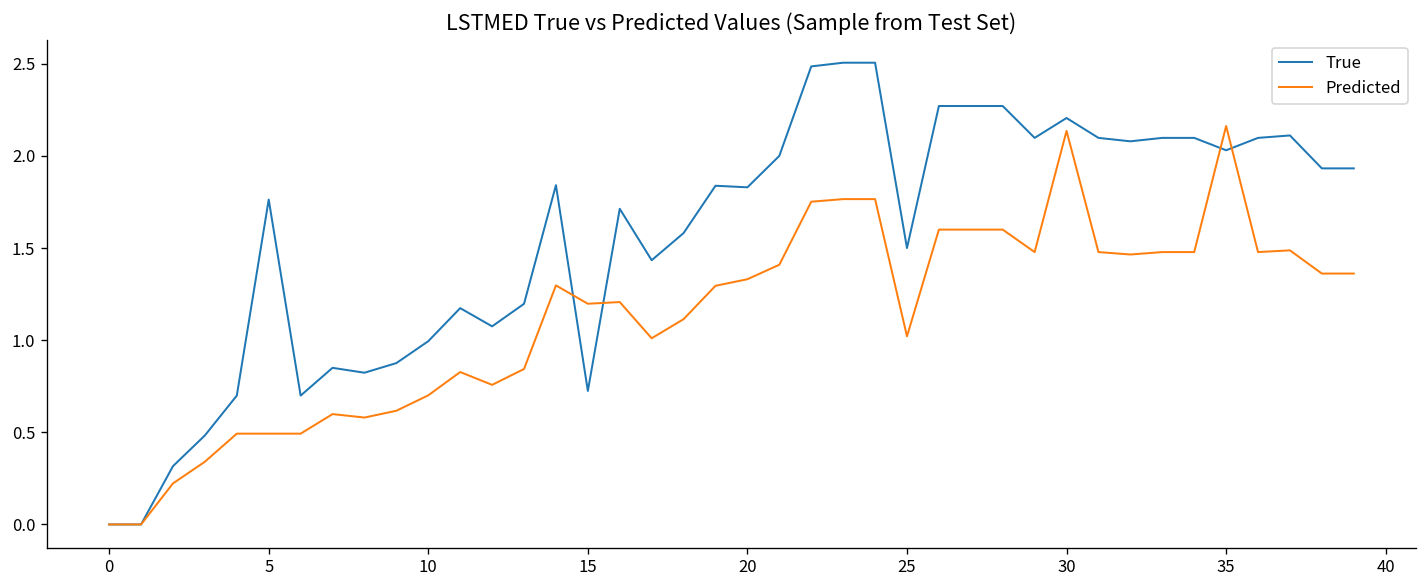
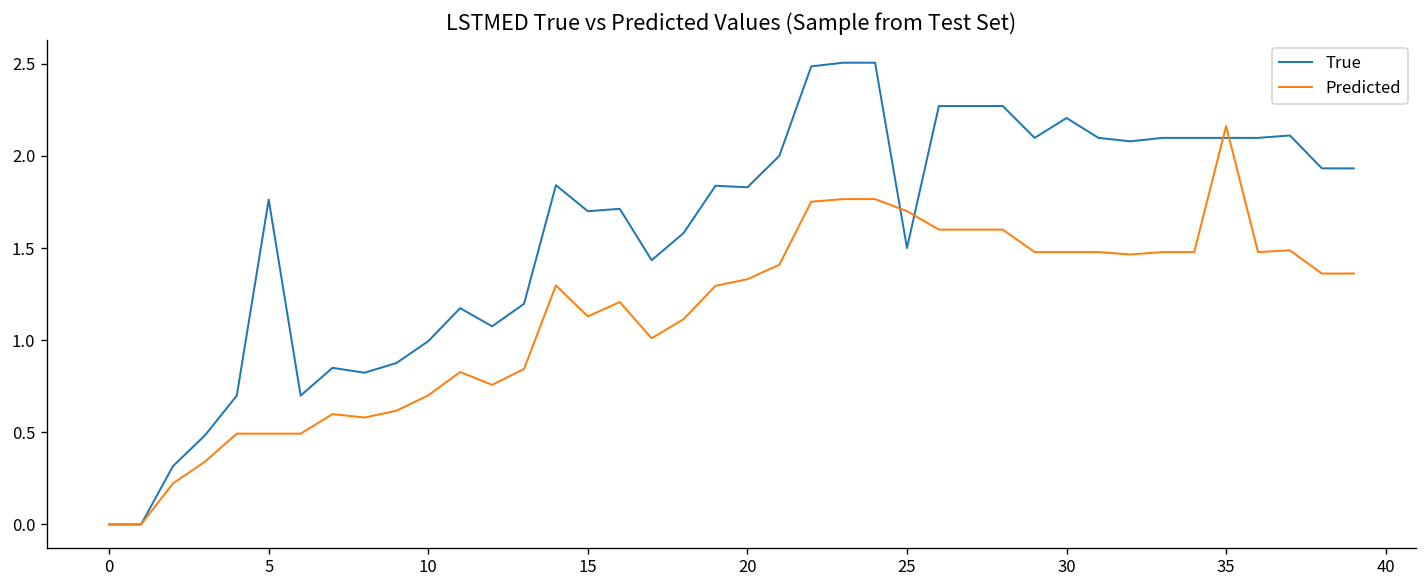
True, 15: 0.72 -> 1.70
Predicted, 15: 1.20 -> 1.13
Predicted, 25: 1.02 -> 1.70
Predicted, 30: 2.14 -> 1.48
True, 35: 2.03 -> 2.10
